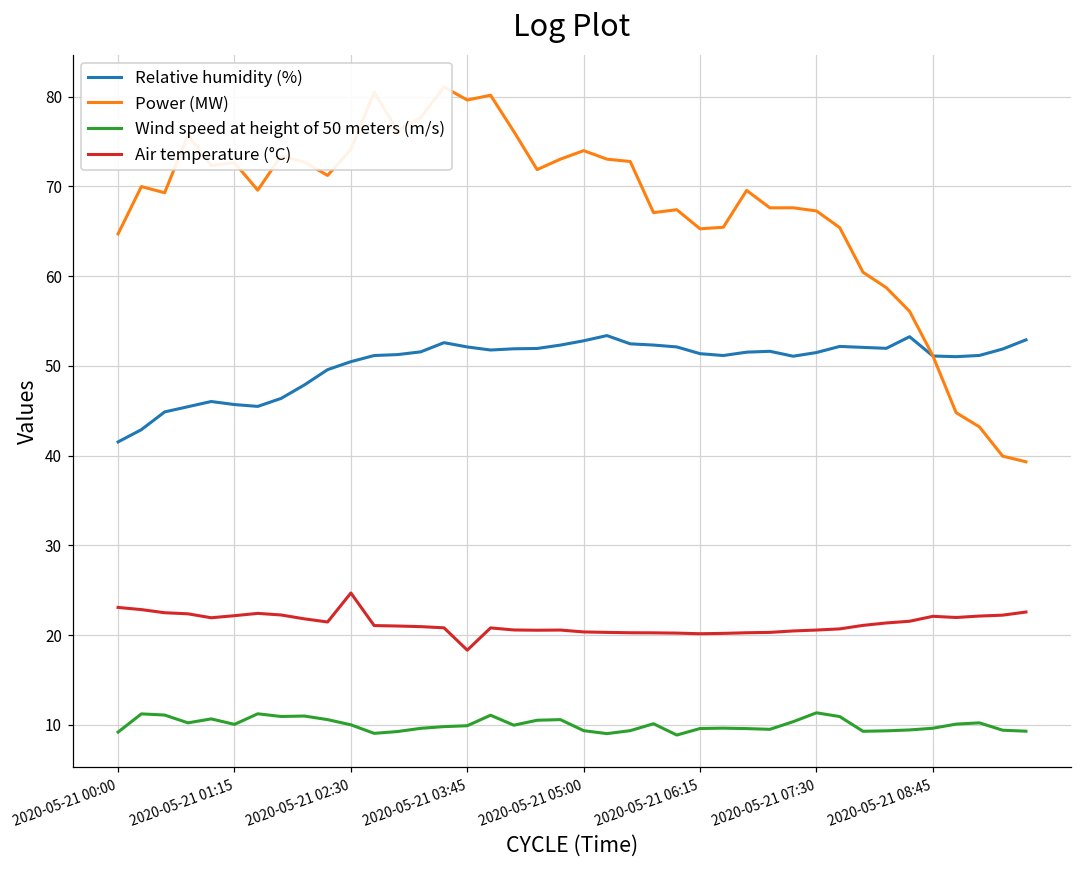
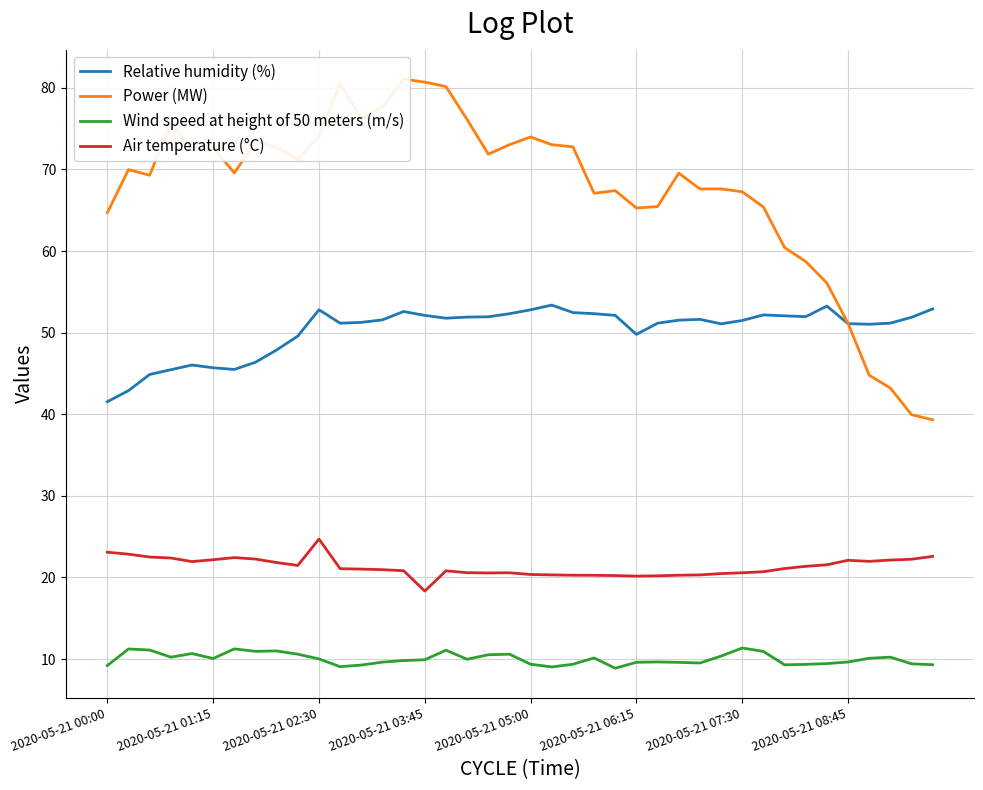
Relative humidity (%), 2020-05-21 02:30: 50 -> 53
Power (MW), 2020-05-21 03:45: 80 -> 81
Relative humidity (%), 2020-05-21 06:15: 51 -> 50
